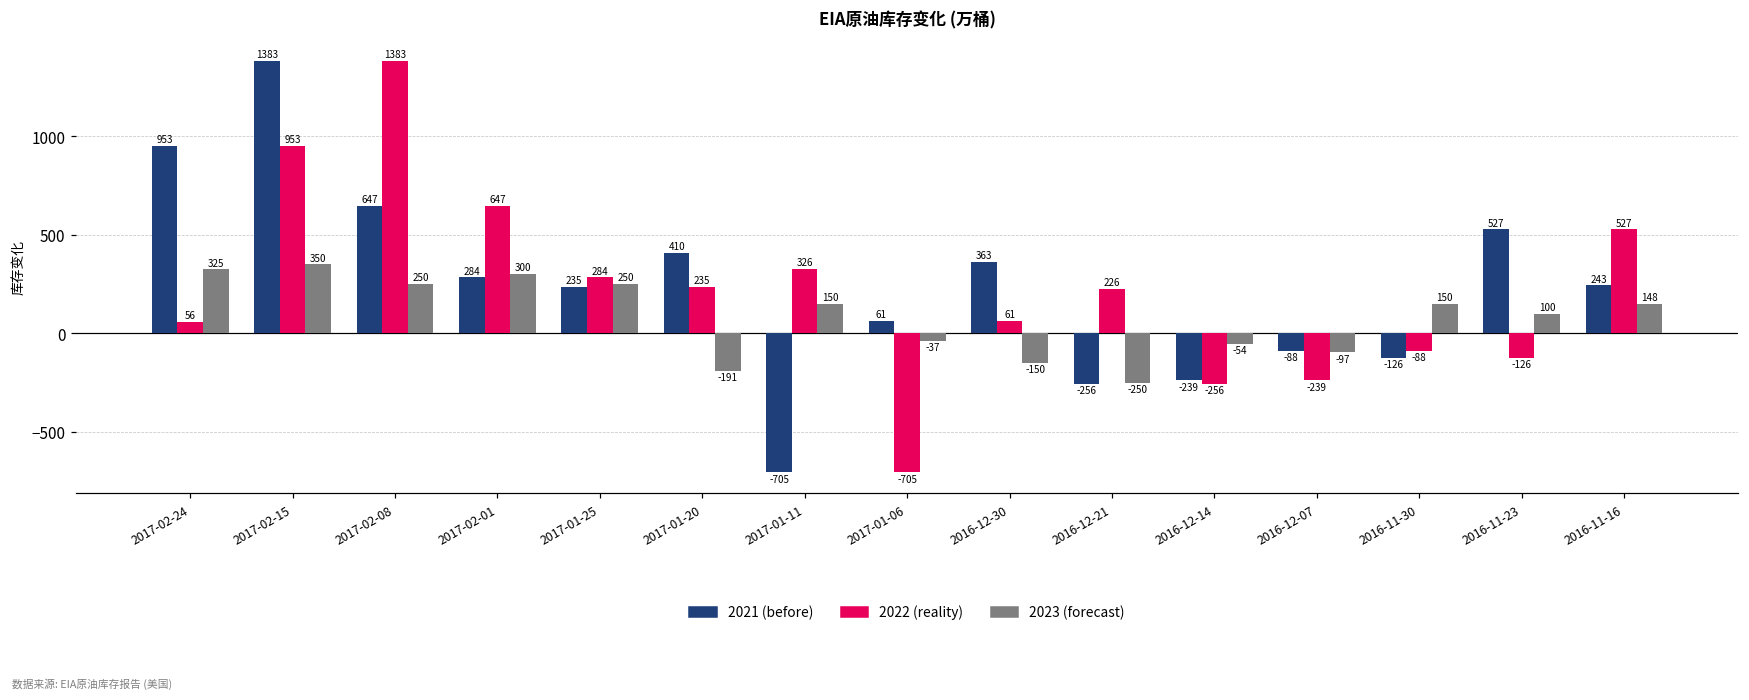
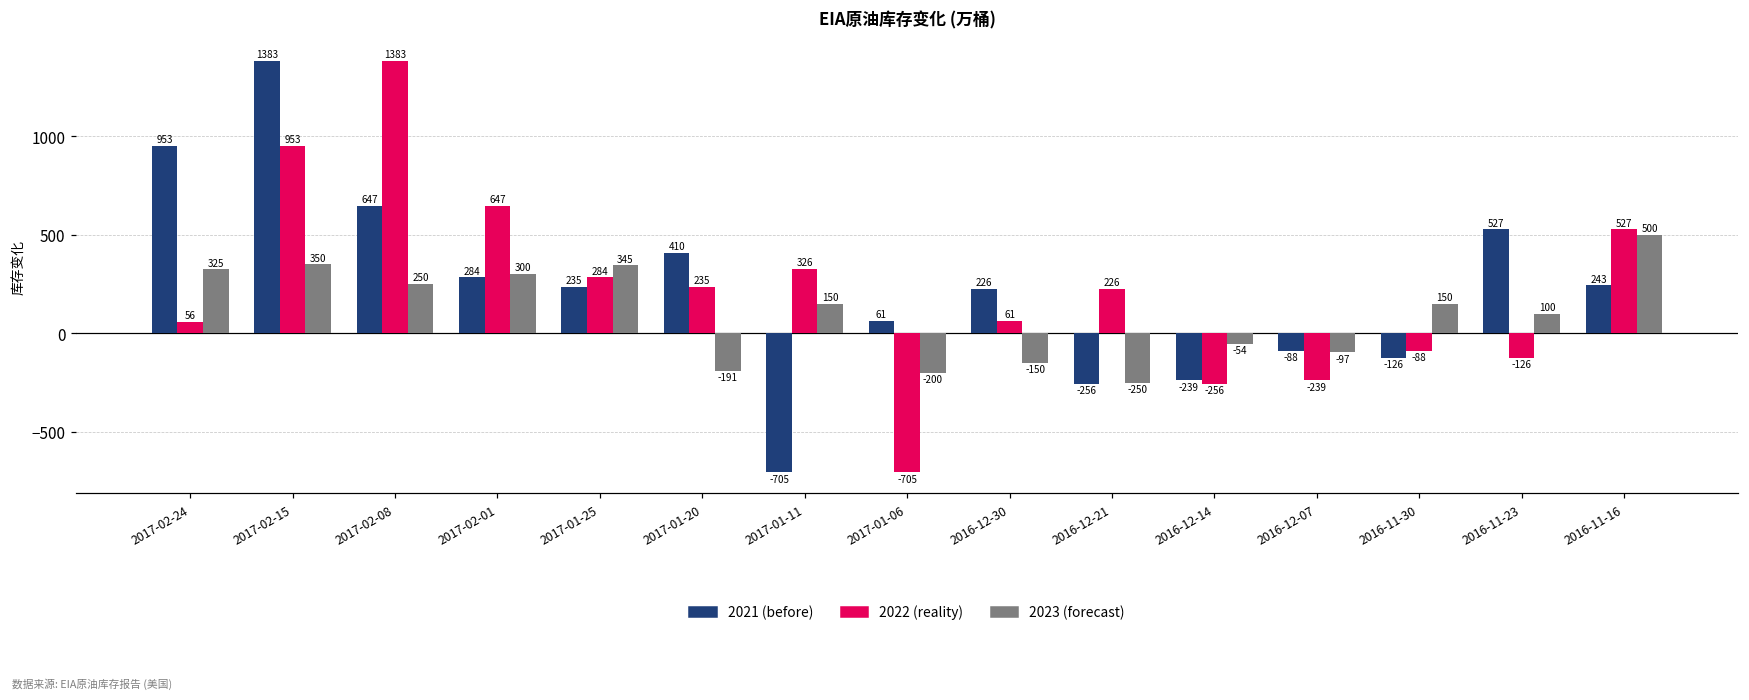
2023 (forecast), 2017-01-25: 250 -> 345
2023 (forecast), 2017-01-06: -37 -> -200
2021 (before), 2016-12-30: 363 -> 226
2023 (forecast), 2016-11-16: 148 -> 500
